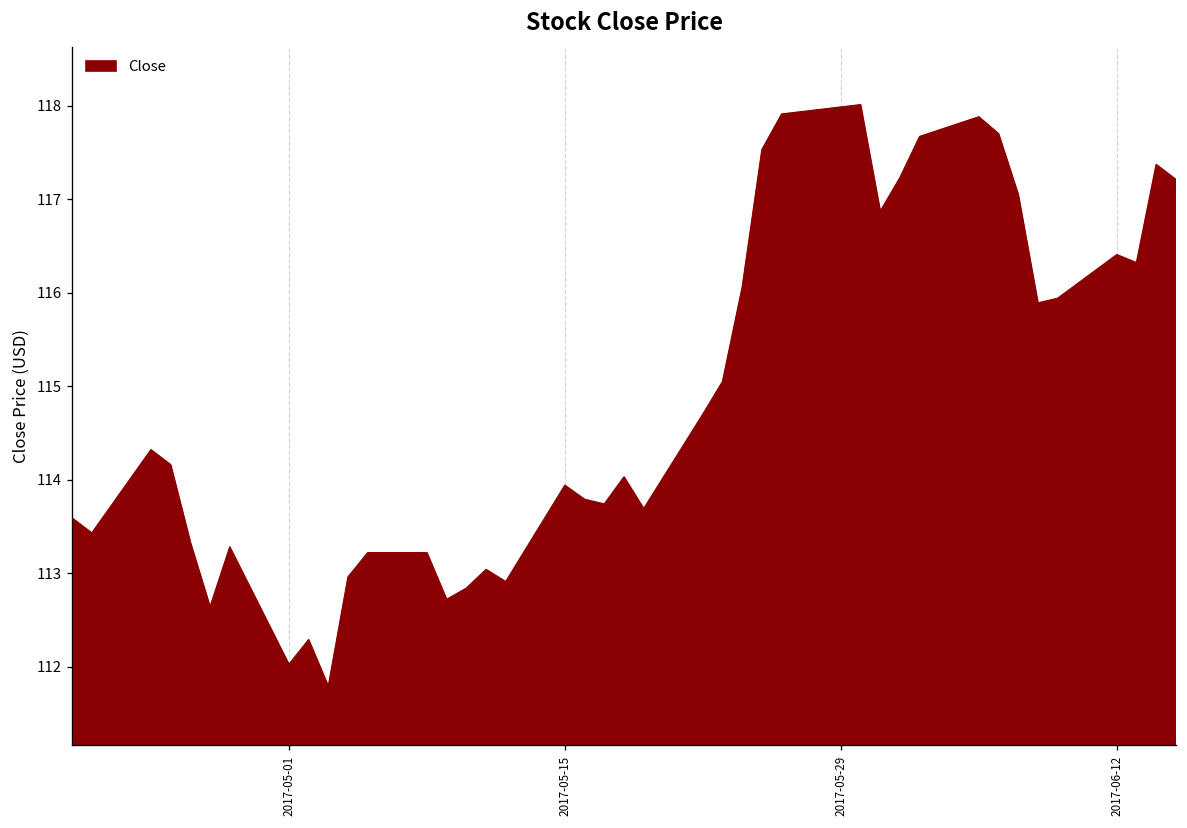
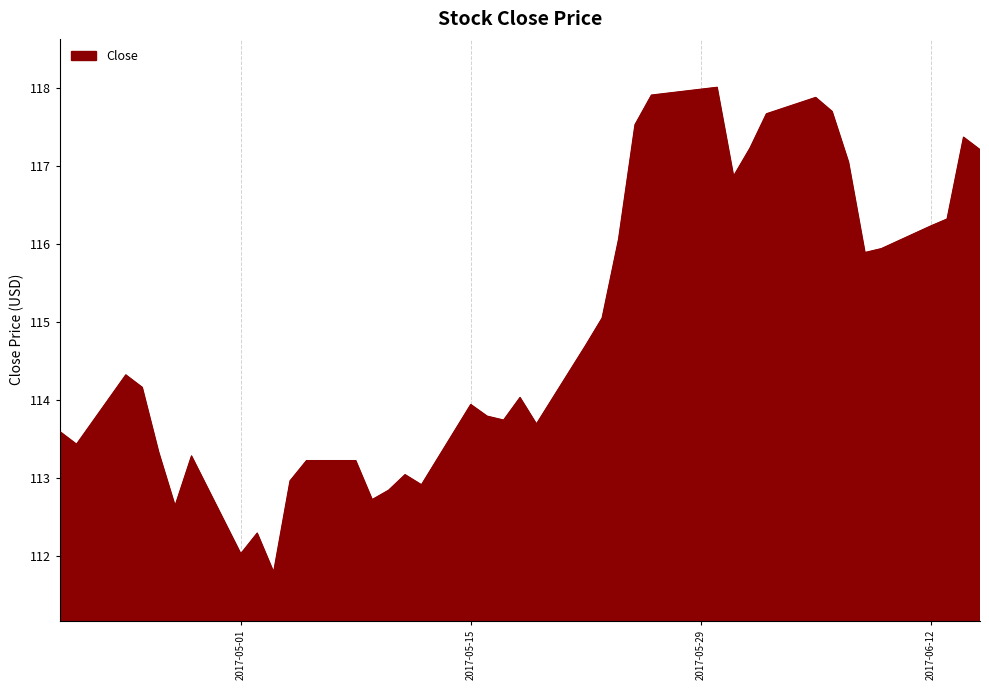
2017-06-12: 116.4 -> 116.2
